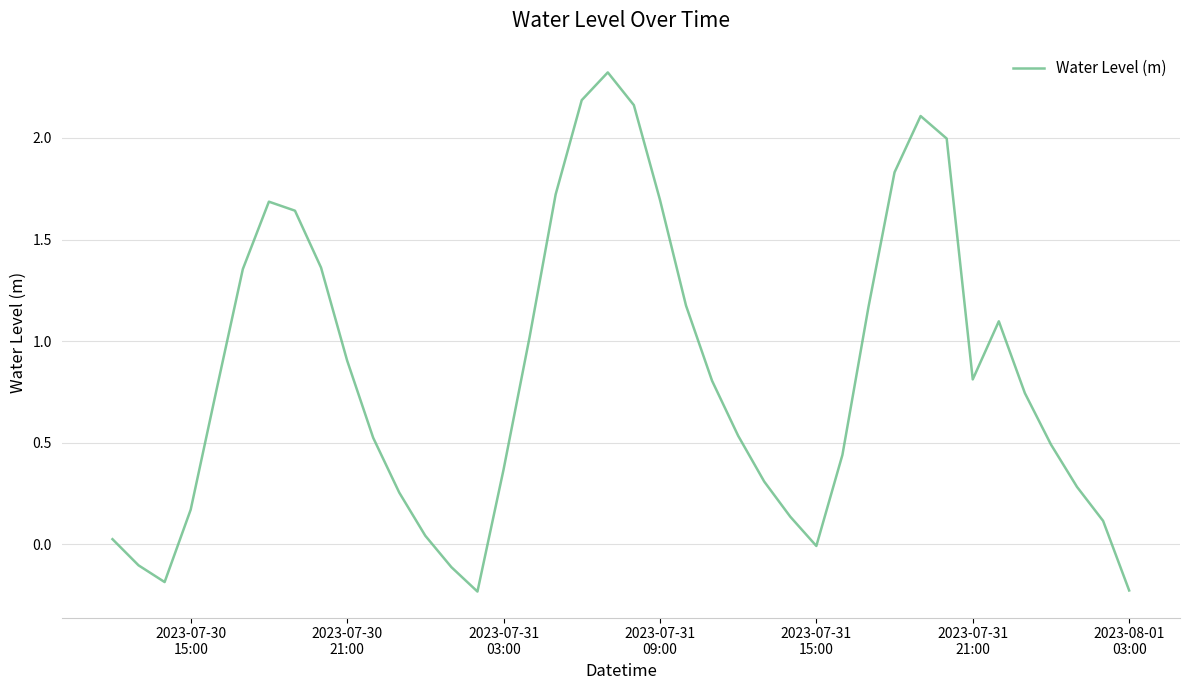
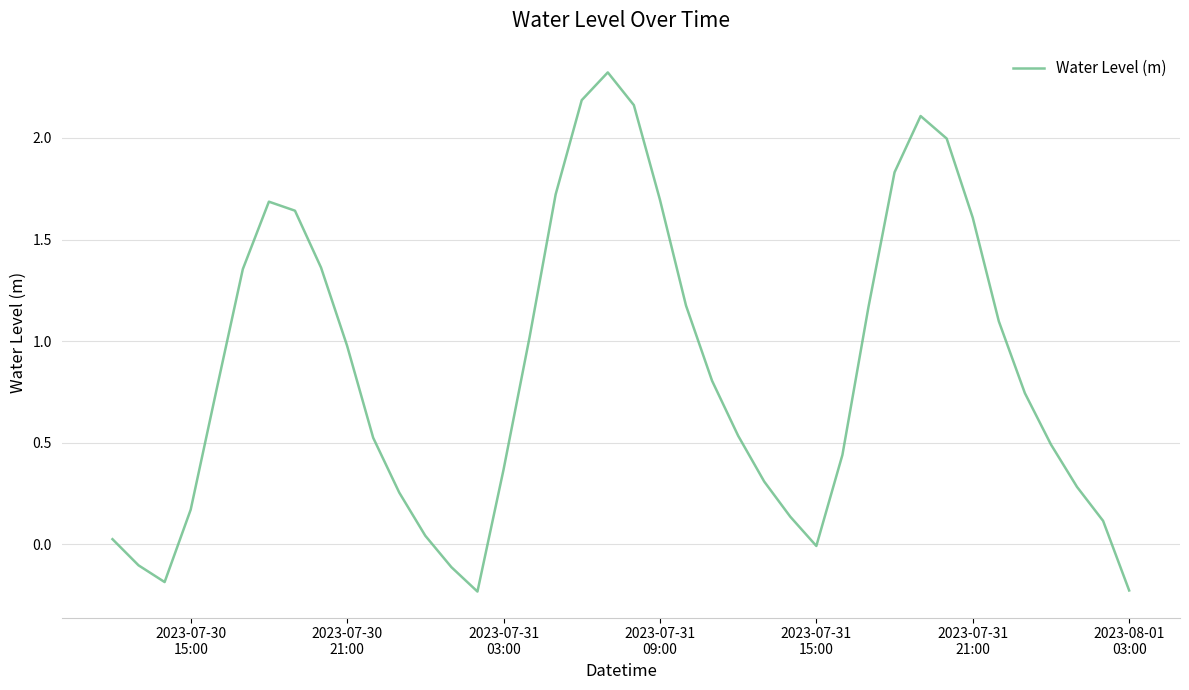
2023-07-30 21:00: 0.91 -> 0.98
2023-07-31 21:00: 0.81 -> 1.61
